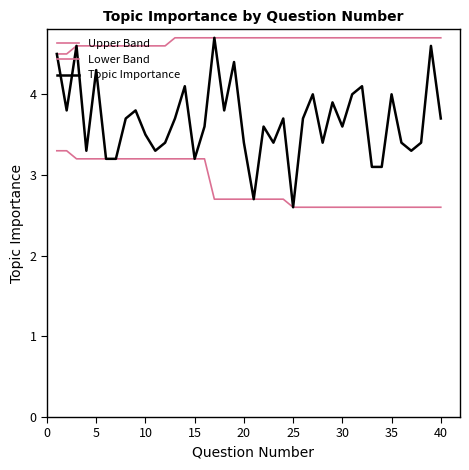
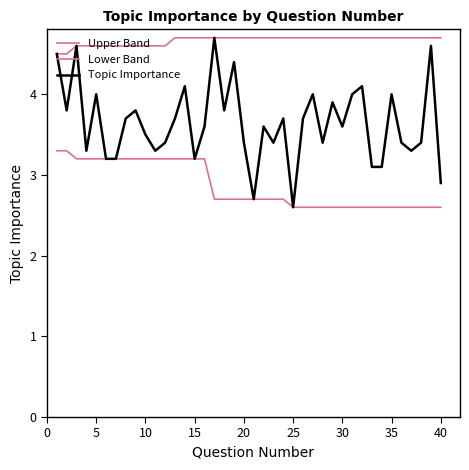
Topic Importance, 5: 4.3 -> 4.0
Topic Importance, 40: 3.7 -> 2.9
